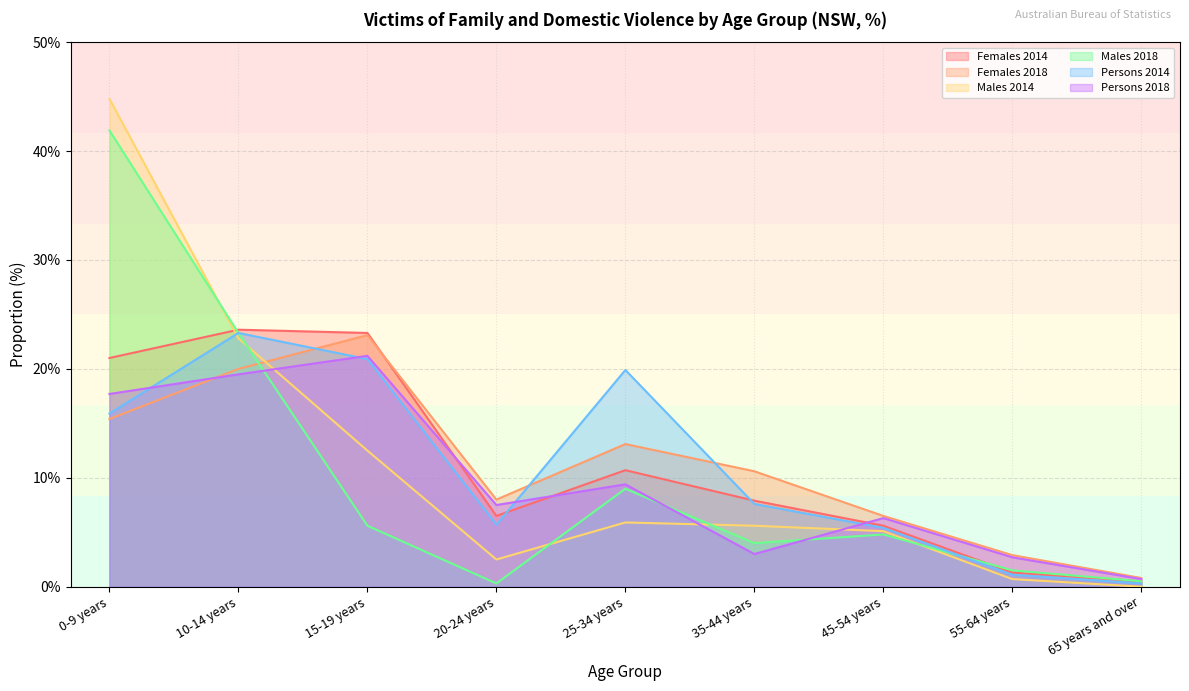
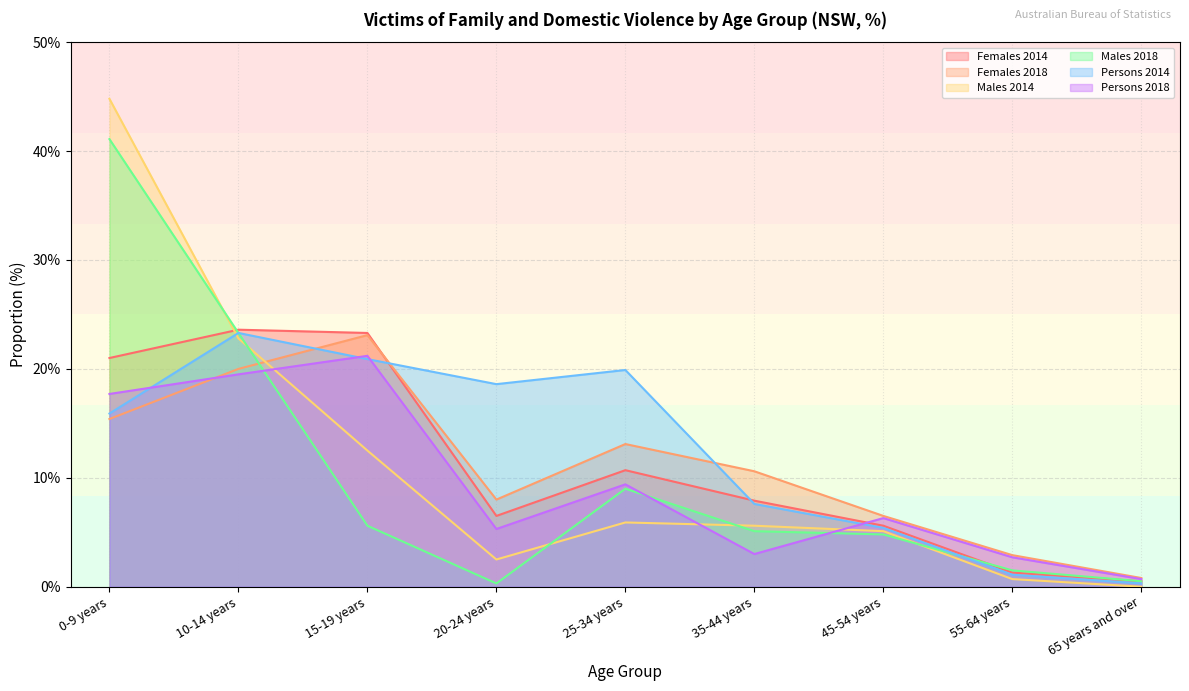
Males 2018, 0-9 years: 41.9% -> 41.1%
Persons 2014, 20-24 years: 5.7% -> 18.6%
Persons 2018, 20-24 years: 7.5% -> 5.3%
Males 2018, 35-44 years: 4.0% -> 5.1%
